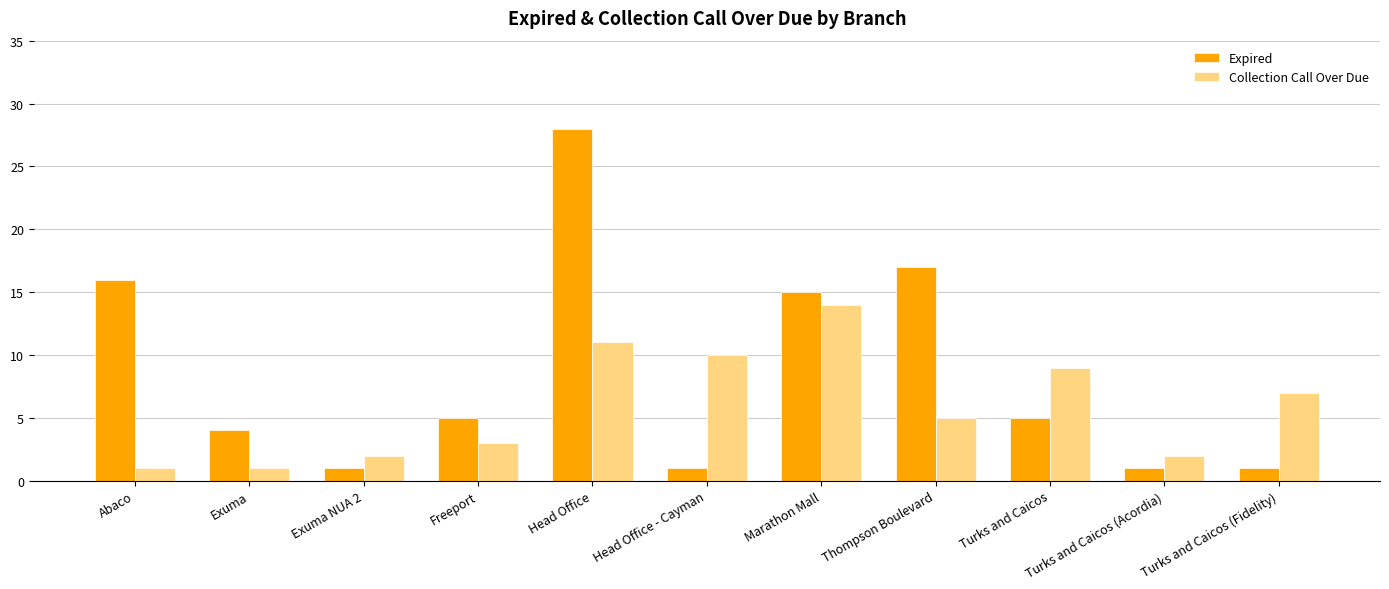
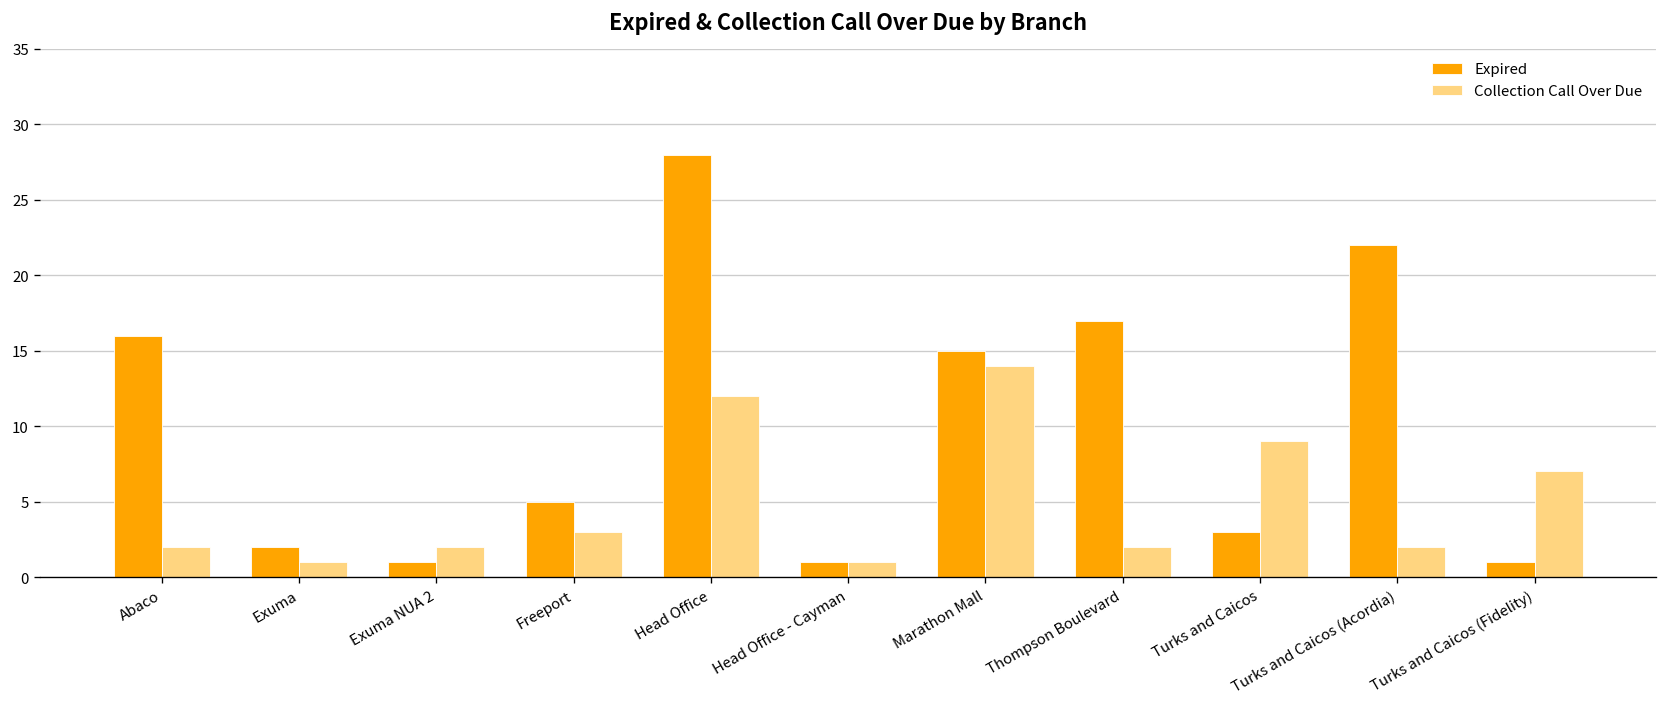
Collection Call Over Due, Abaco: 1 -> 2
Expired, Exuma: 4 -> 2
Collection Call Over Due, Head Office: 11 -> 12
Collection Call Over Due, Head Office - Cayman: 10 -> 1
Collection Call Over Due, Thompson Boulevard: 5 -> 2
Expired, Turks and Caicos: 5 -> 3
Expired, Turks and Caicos (Acordia): 1 -> 22
